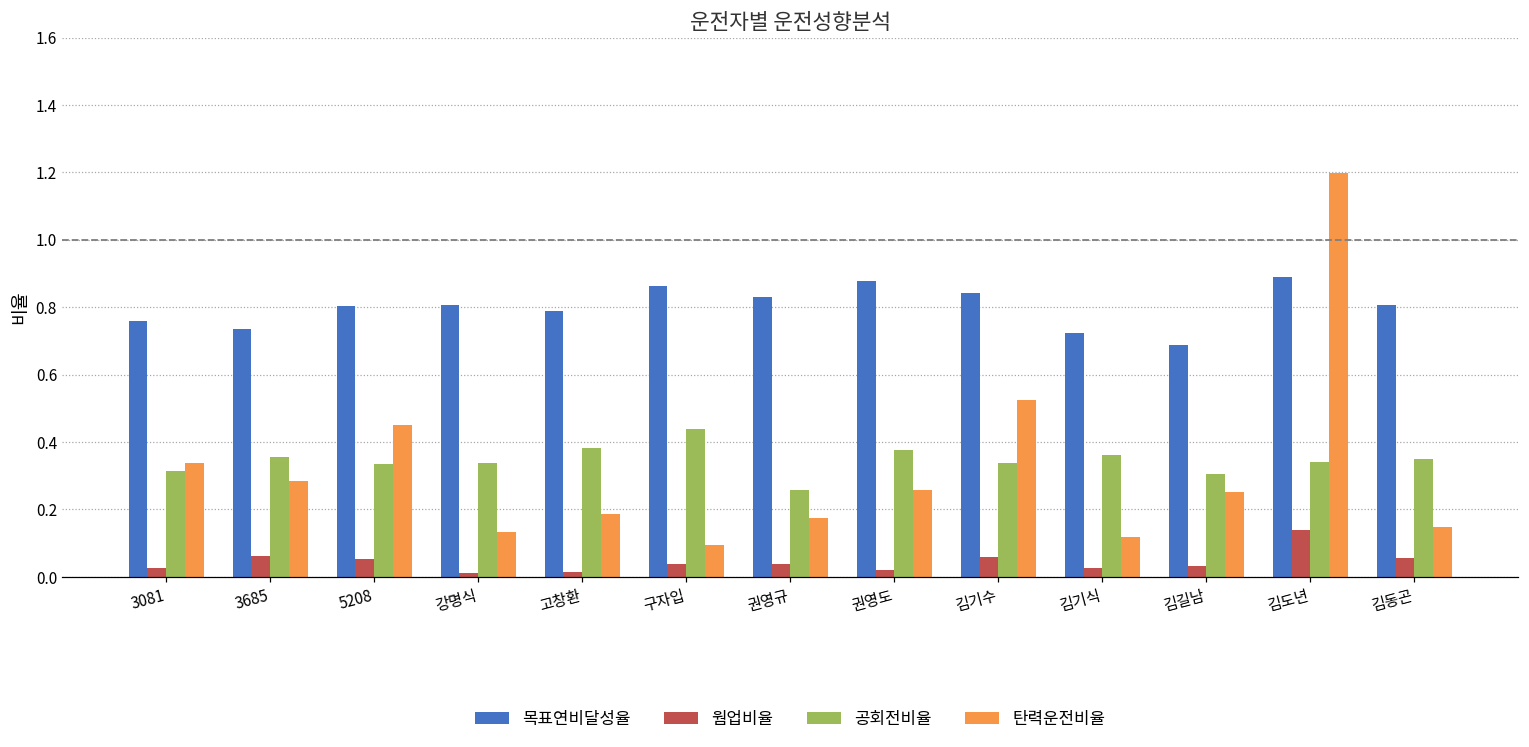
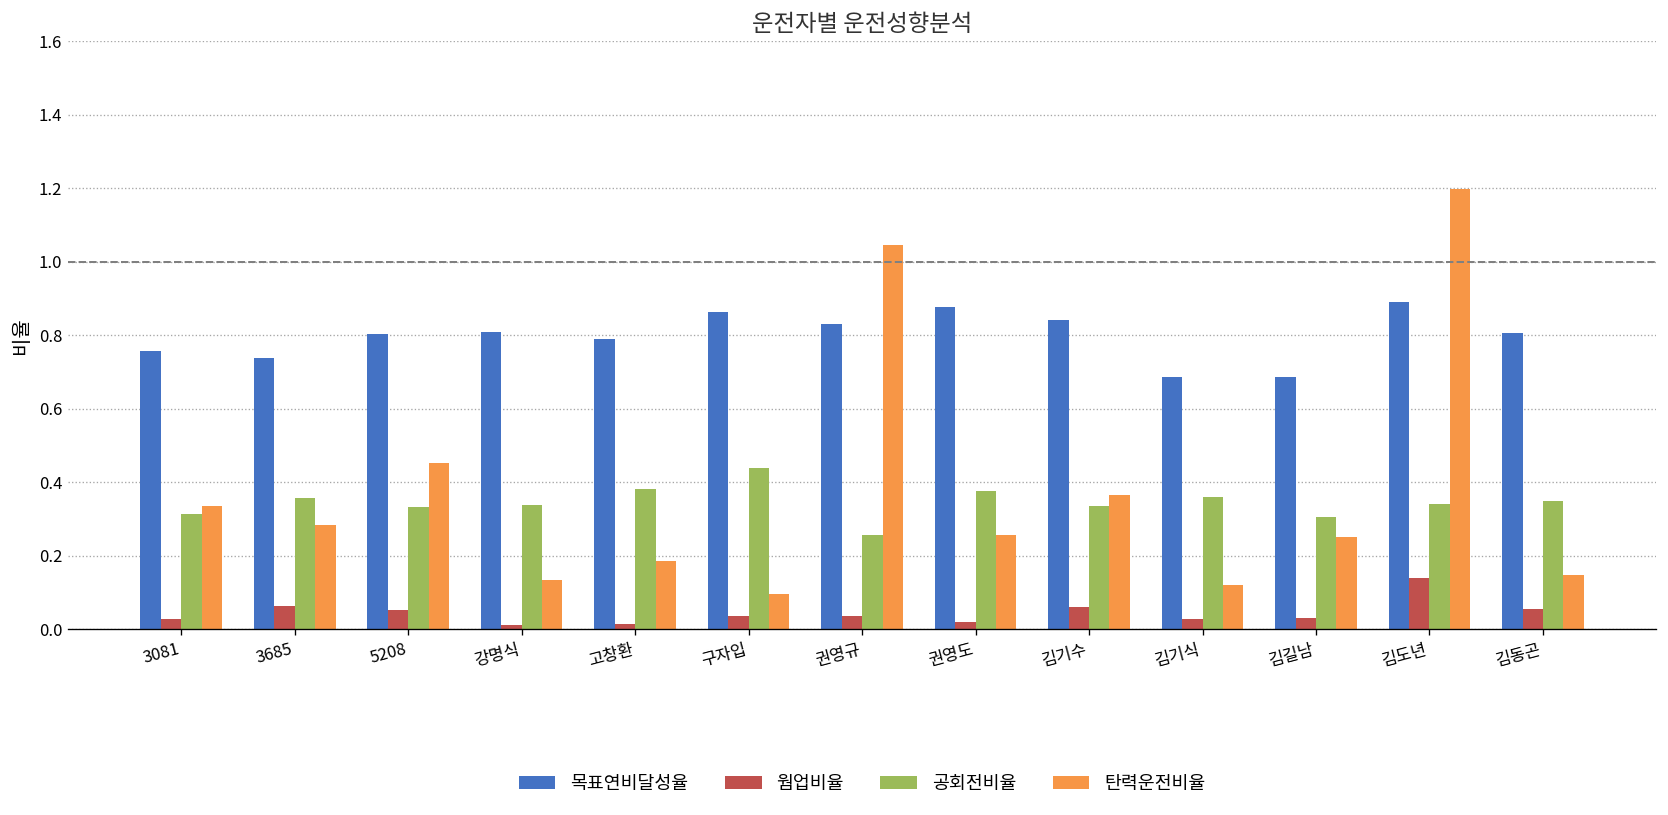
탄력운전비율, 권영규: 0.18 -> 1.04
탄력운전비율, 김기수: 0.52 -> 0.36
목표연비달성율, 김기식: 0.72 -> 0.69
